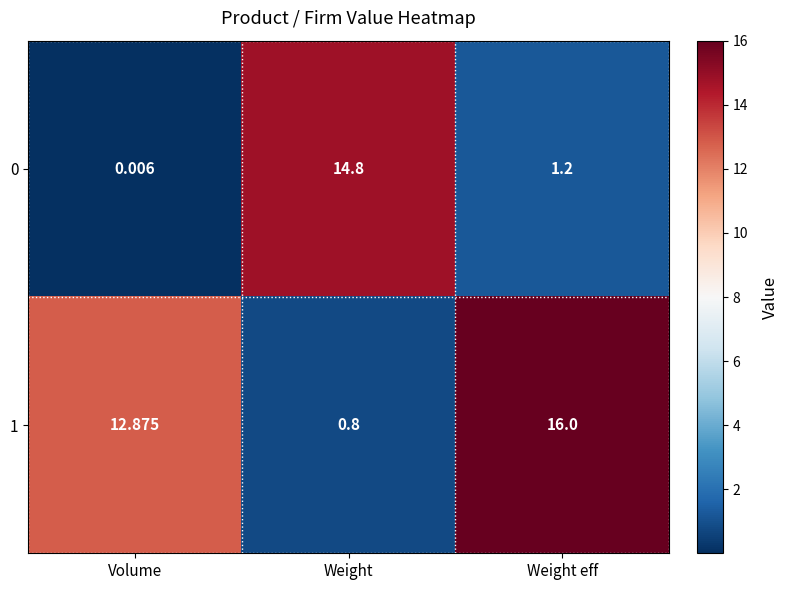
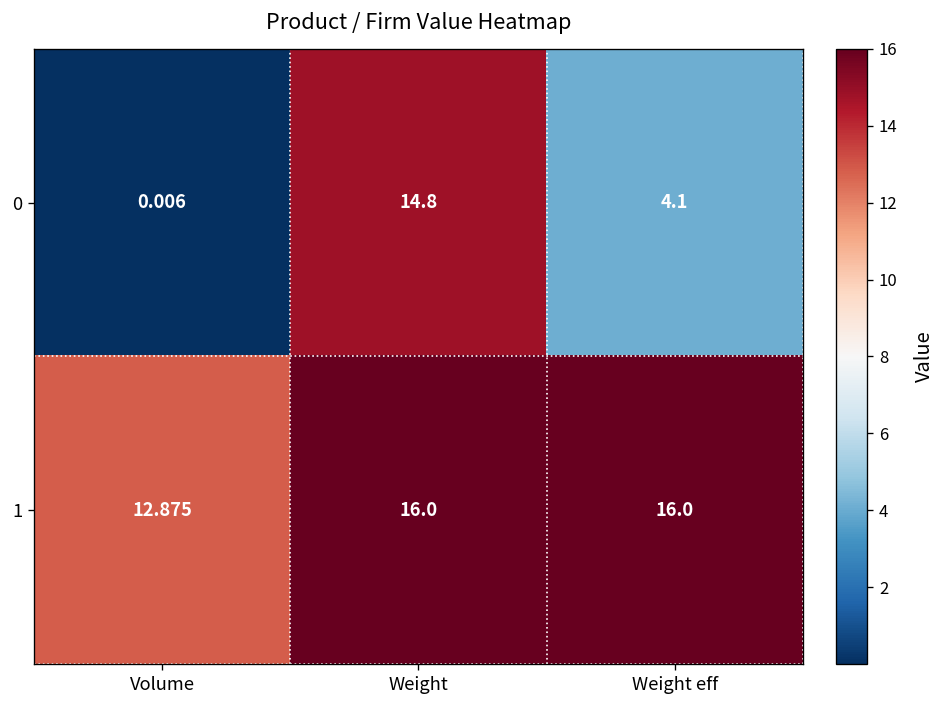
0, Weight eff: 1.2 -> 4.1
1, Weight: 0.8 -> 16.0
